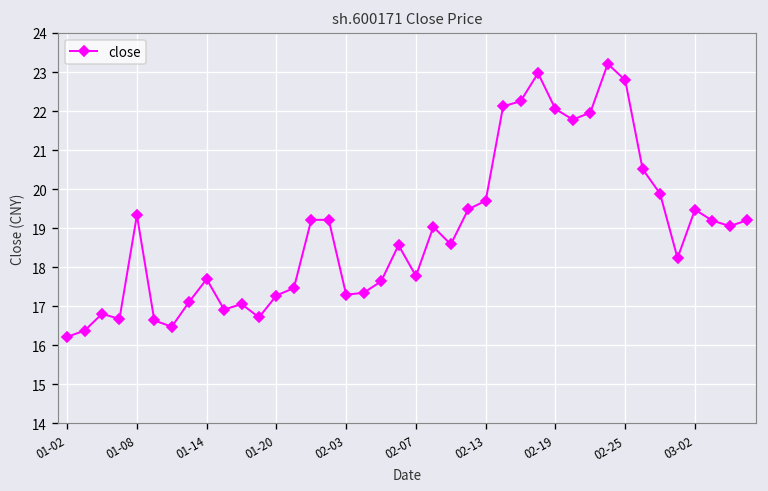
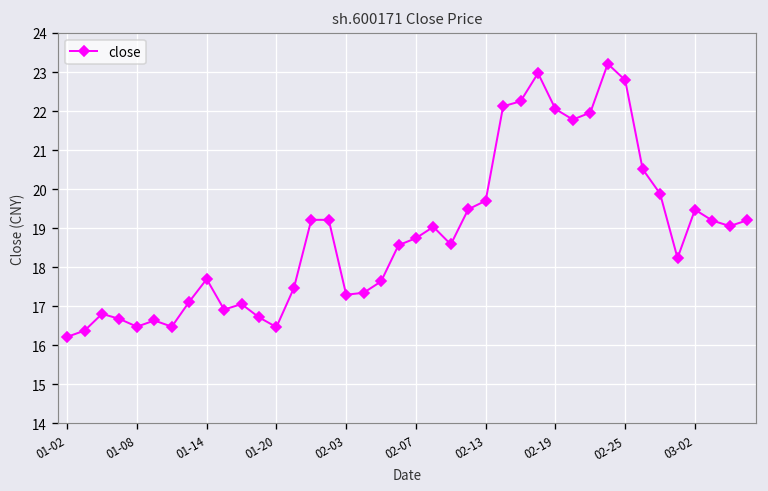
01-08: 19.3 -> 16.5
01-20: 17.3 -> 16.5
02-07: 17.8 -> 18.7
